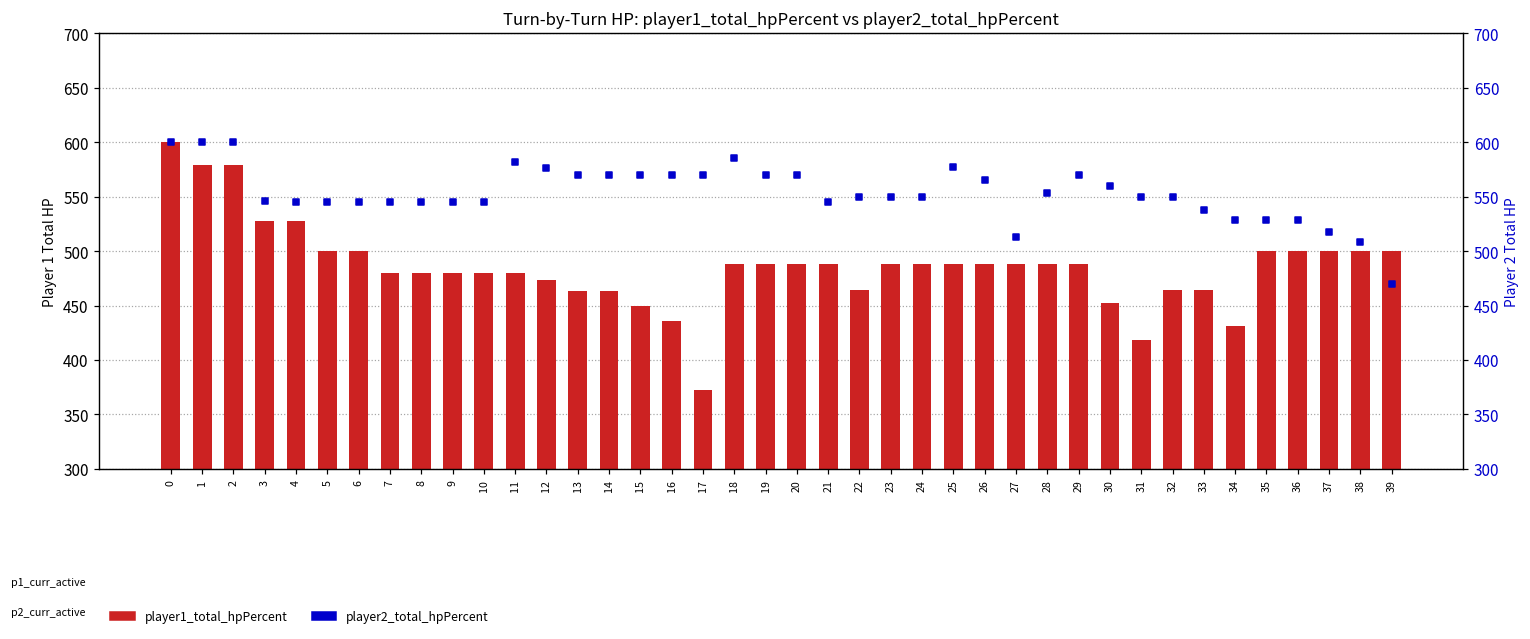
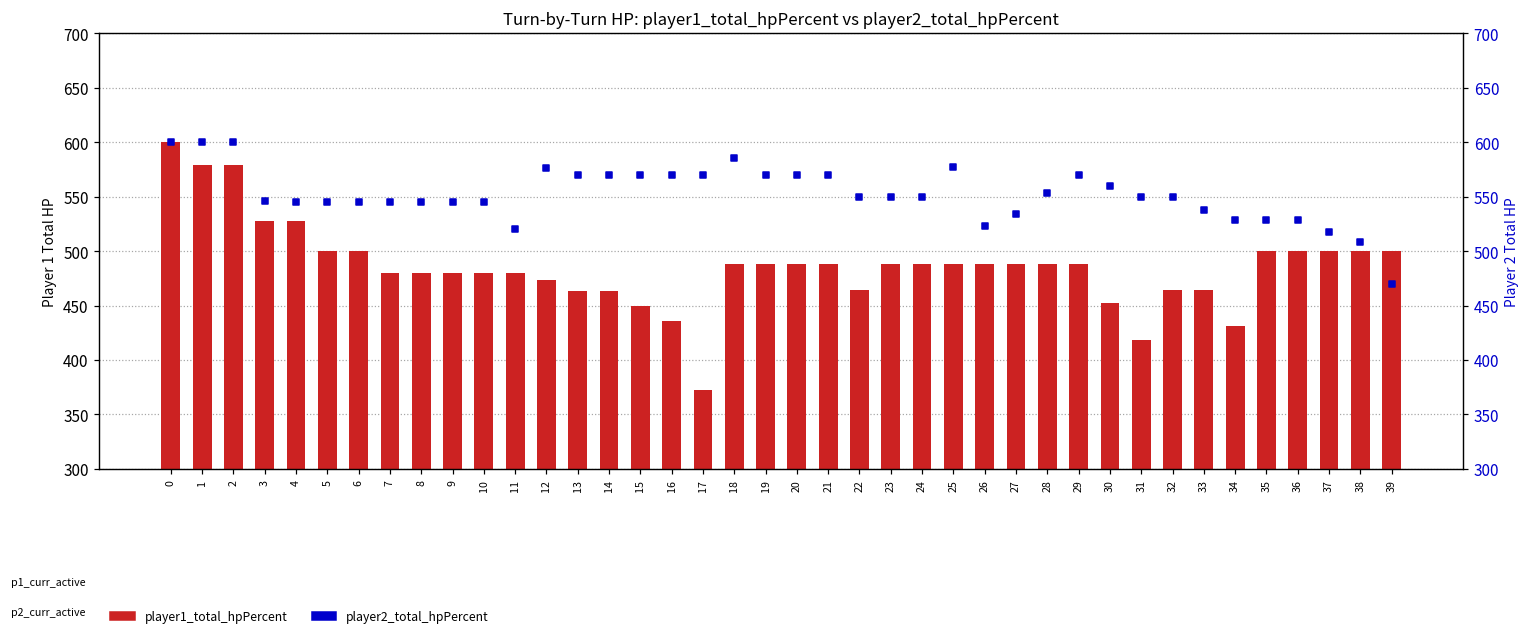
player2_total_hpPercent, 11: 580 -> 520
player2_total_hpPercent, 21: 550 -> 570
player2_total_hpPercent, 26: 570 -> 520
player2_total_hpPercent, 27: 510 -> 530
